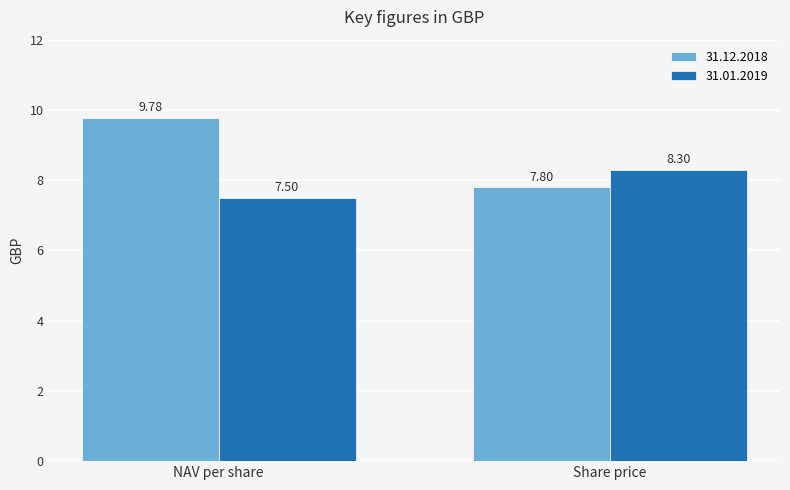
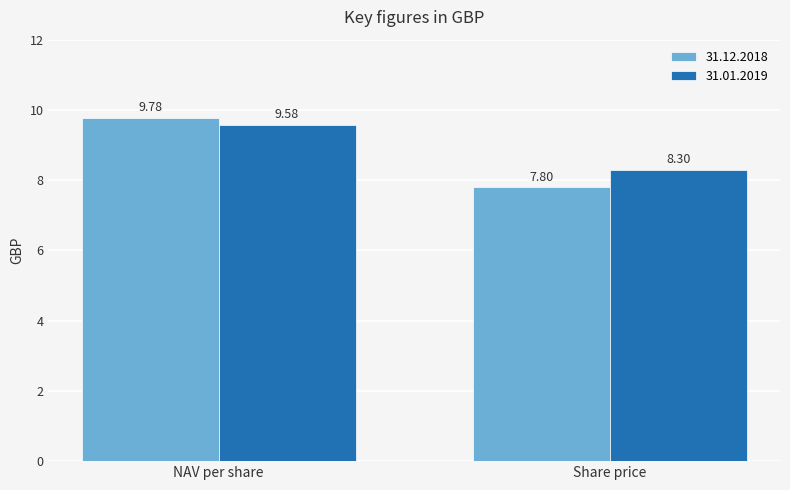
31.01.2019, NAV per share: 7.50 -> 9.58
